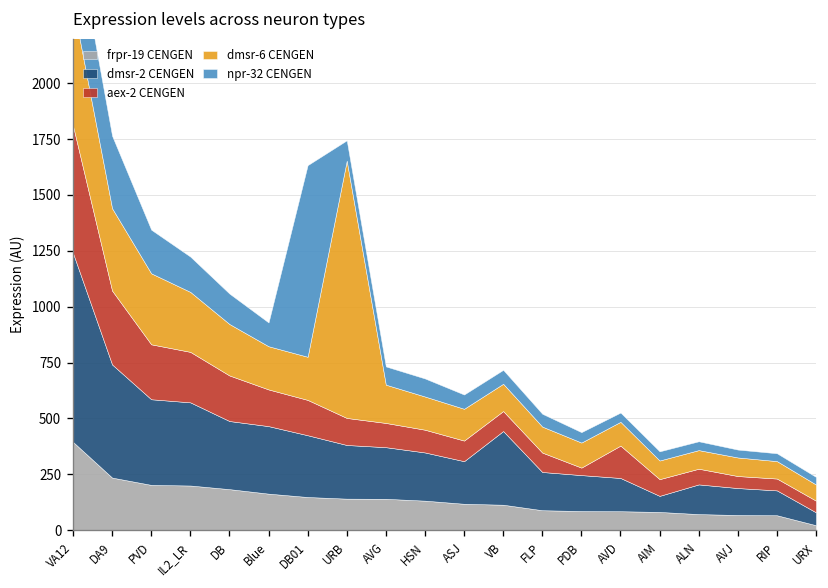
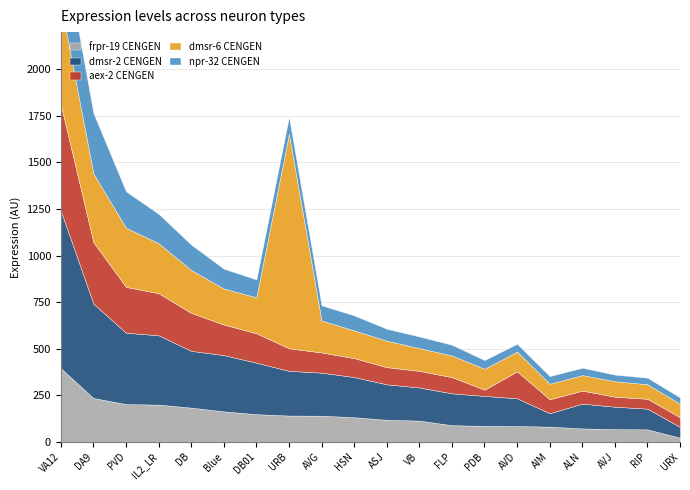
npr-32 CENGEN, DB01: 860 -> 100
dmsr-2 CENGEN, VB: 330 -> 180
